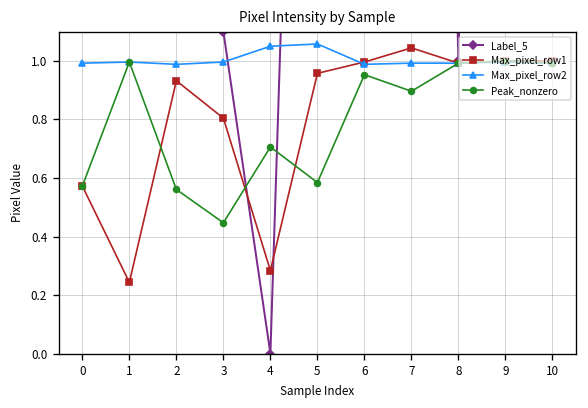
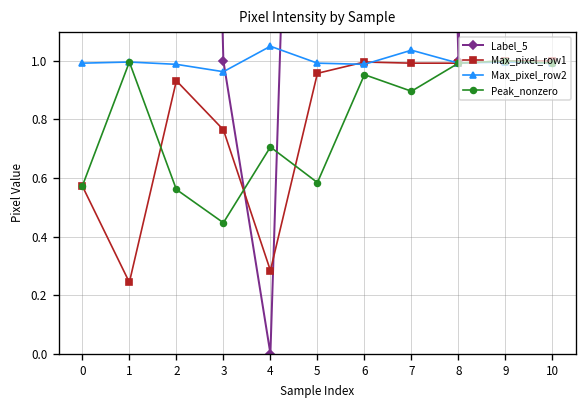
Label_5, 3: 1.1 -> 1.0
Max_pixel_row1, 3: 0.80 -> 0.76
Max_pixel_row2, 3: 1.00 -> 0.96
Max_pixel_row2, 5: 1.06 -> 0.99
Max_pixel_row1, 7: 1.04 -> 0.99
Max_pixel_row2, 7: 0.99 -> 1.04
